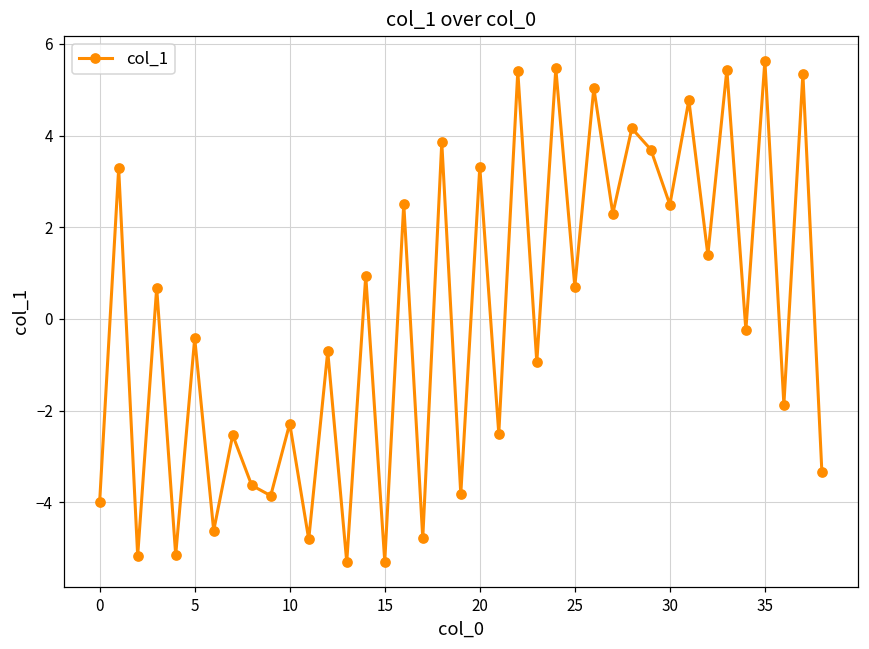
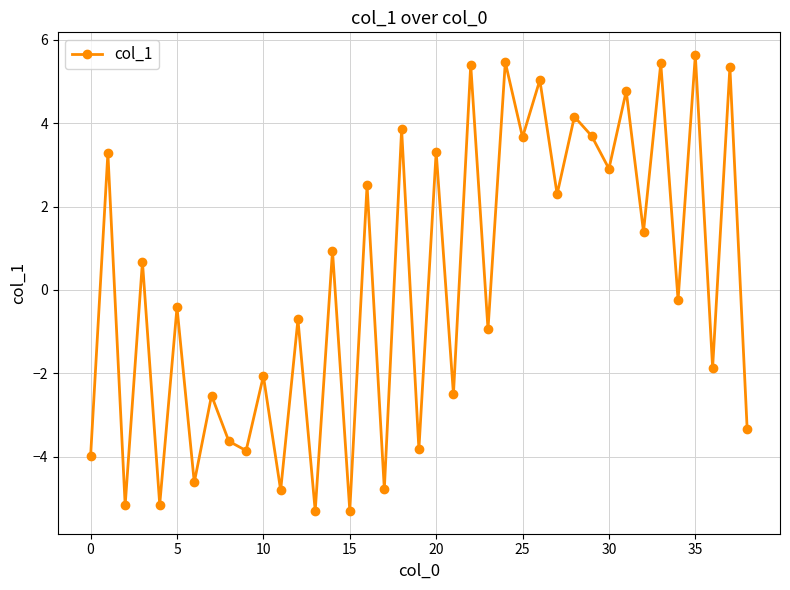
10: -2.3 -> -2.1
25: 0.7 -> 3.7
30: 2.5 -> 2.9
